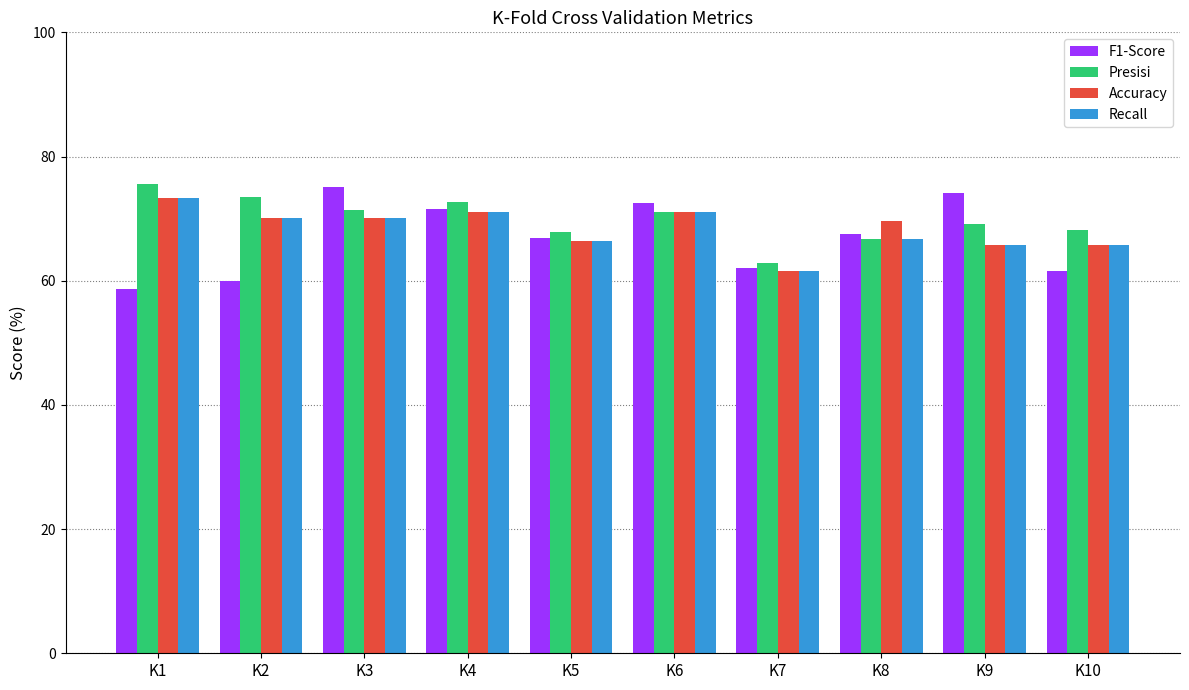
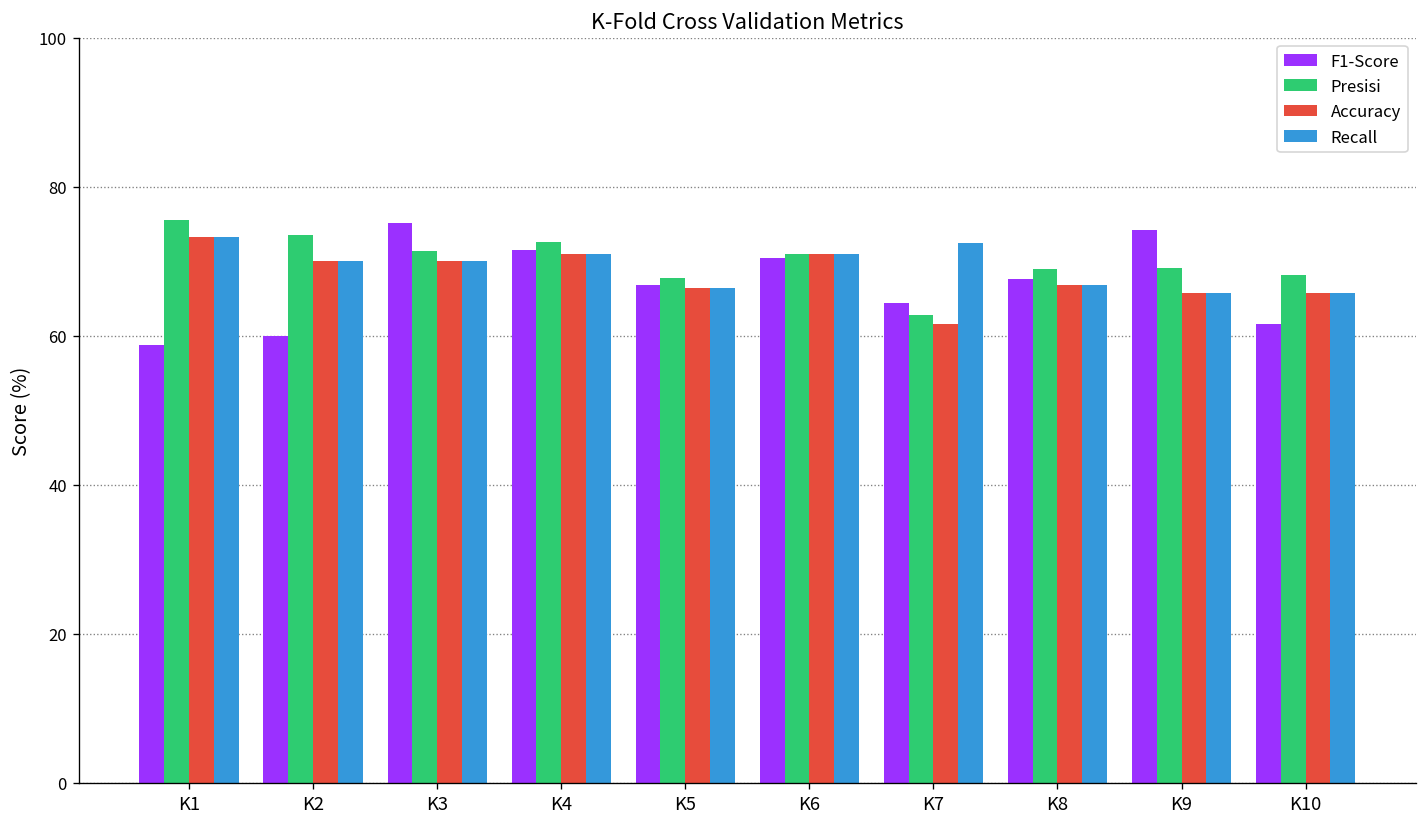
F1-Score, K6: 73 -> 70
F1-Score, K7: 62 -> 64
Recall, K7: 62 -> 72
Presisi, K8: 67 -> 69
Accuracy, K8: 70 -> 67
